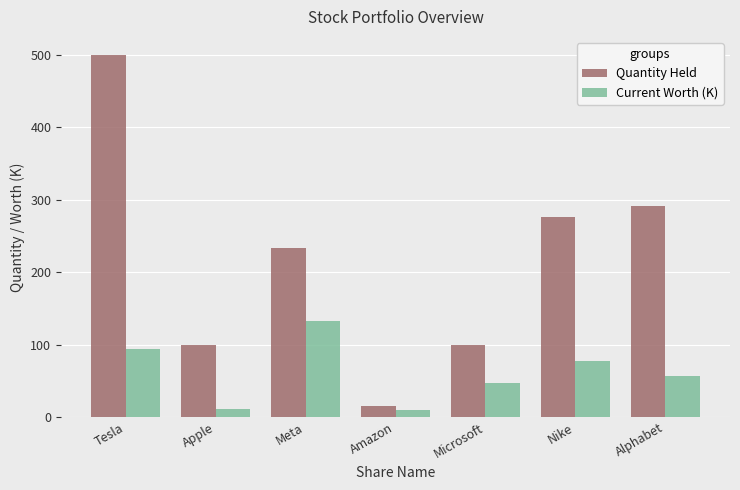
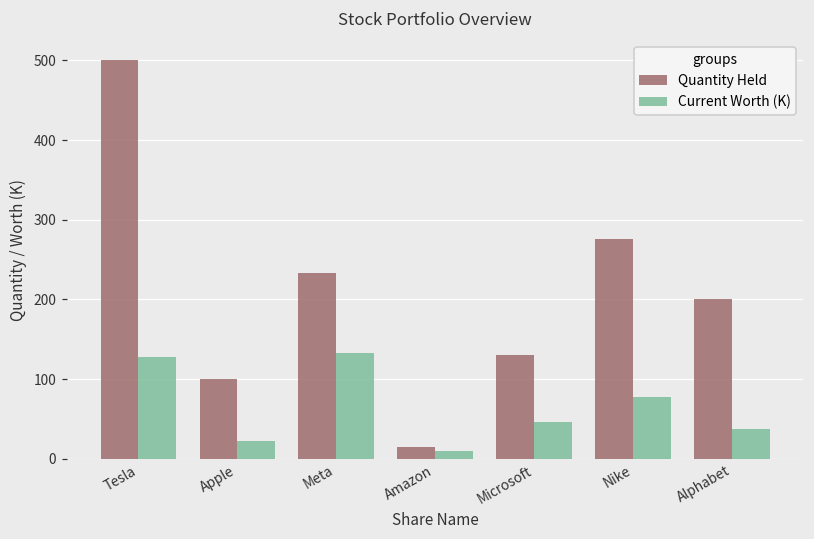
Current Worth (K), Tesla: 90 -> 130
Current Worth (K), Apple: 10 -> 20
Quantity Held, Microsoft: 100 -> 130
Quantity Held, Alphabet: 290 -> 200
Current Worth (K), Alphabet: 60 -> 40
